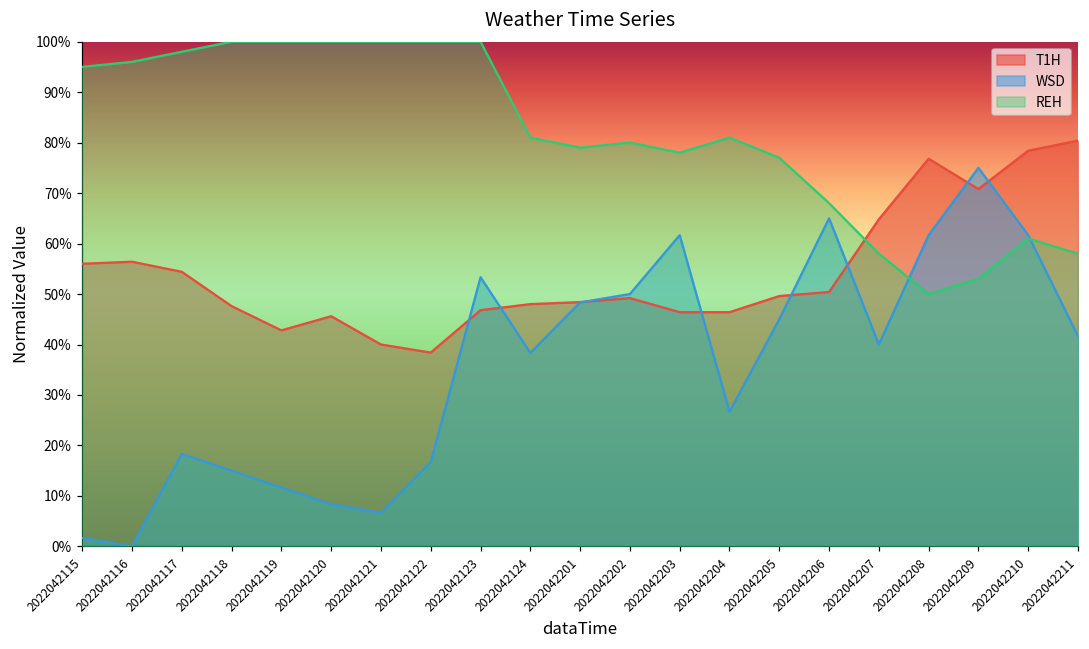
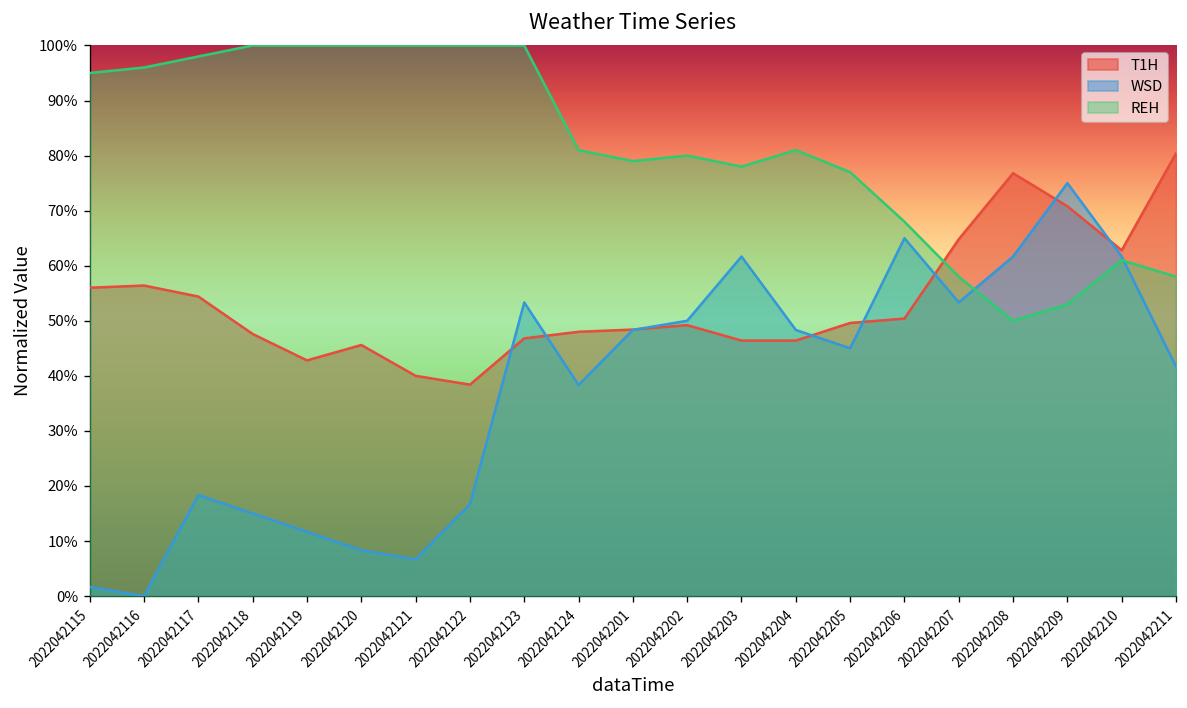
WSD, 2022042204: 27% -> 48%
WSD, 2022042207: 40% -> 53%
T1H, 2022042210: 78% -> 63%
